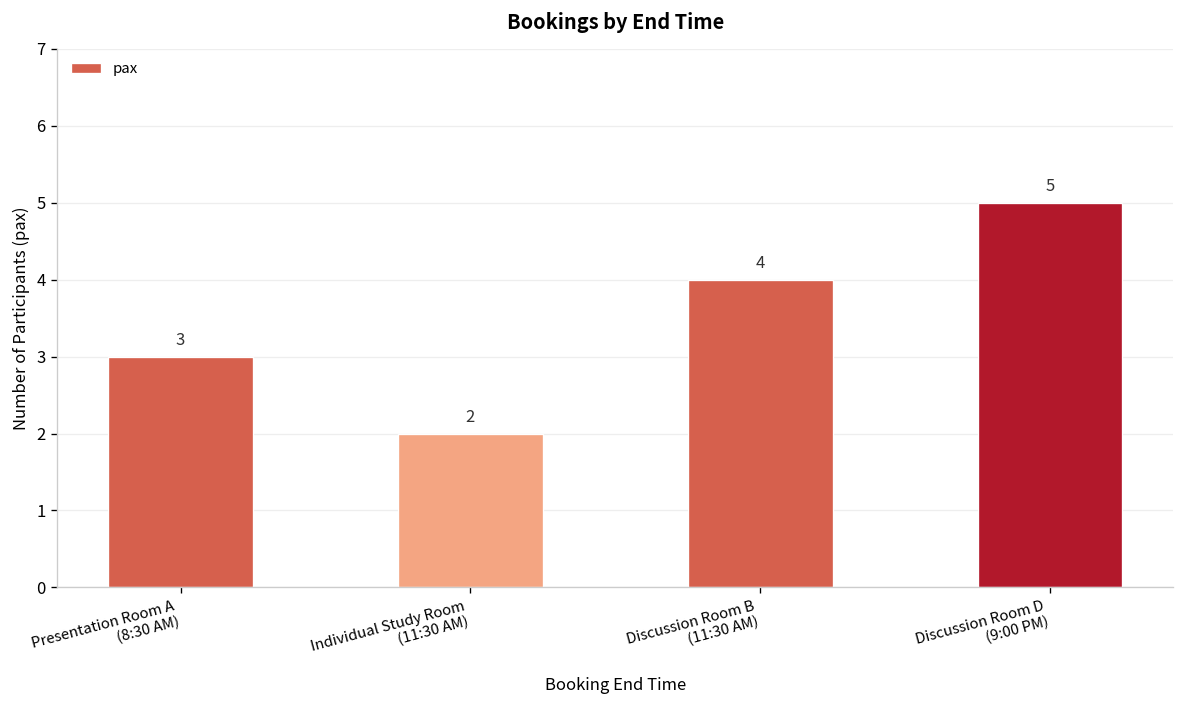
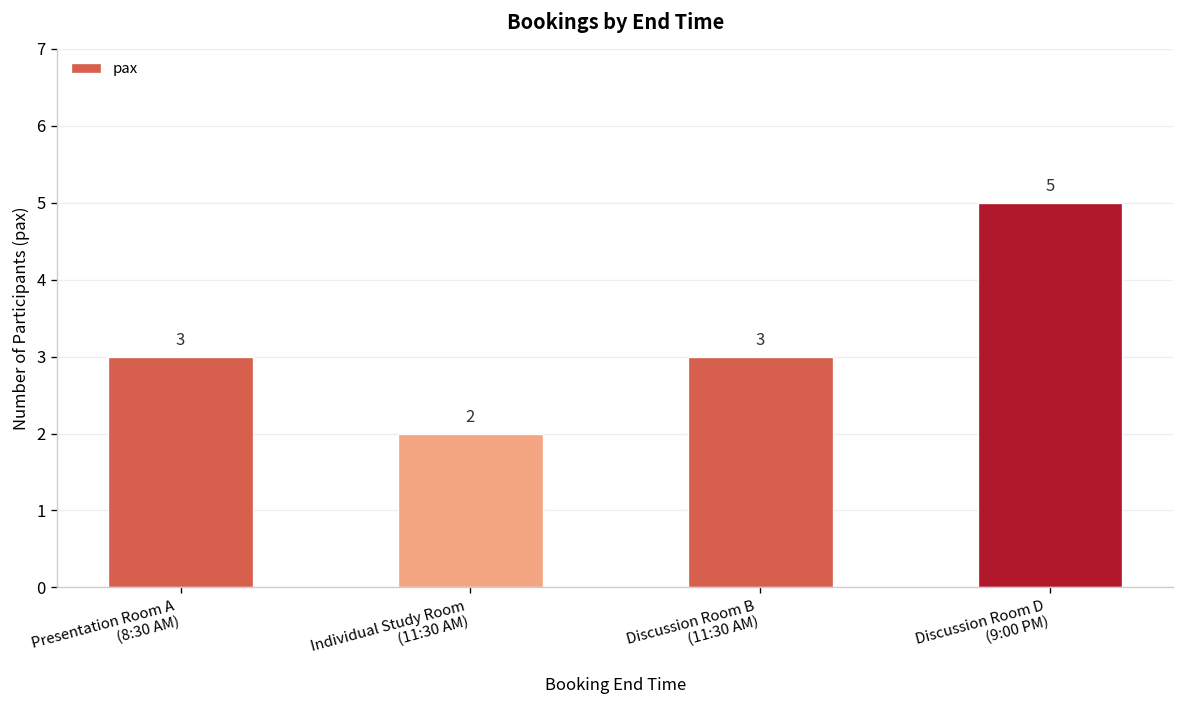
Discussion Room B (11:30 AM): 4 -> 3
